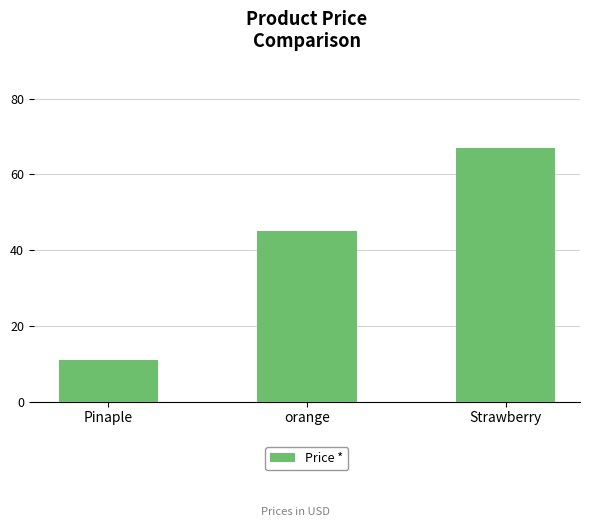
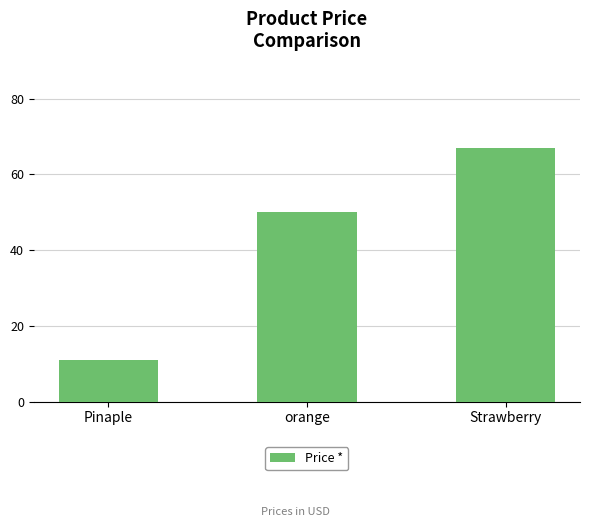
orange: 45 -> 50
